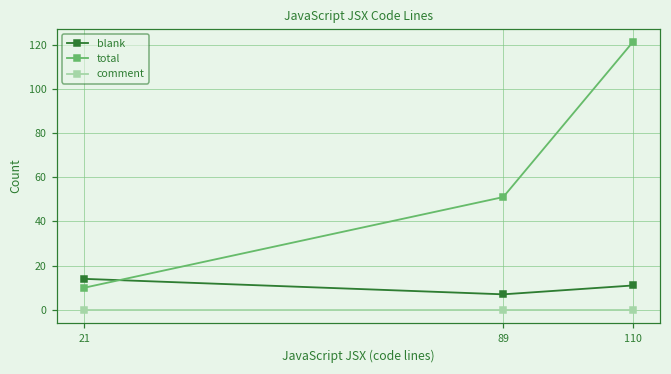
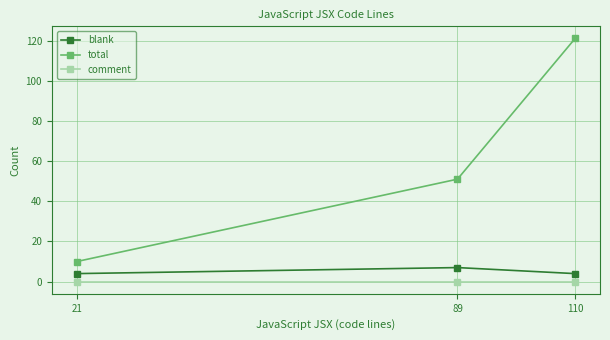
blank, 21: 14 -> 4
blank, 110: 11 -> 4
